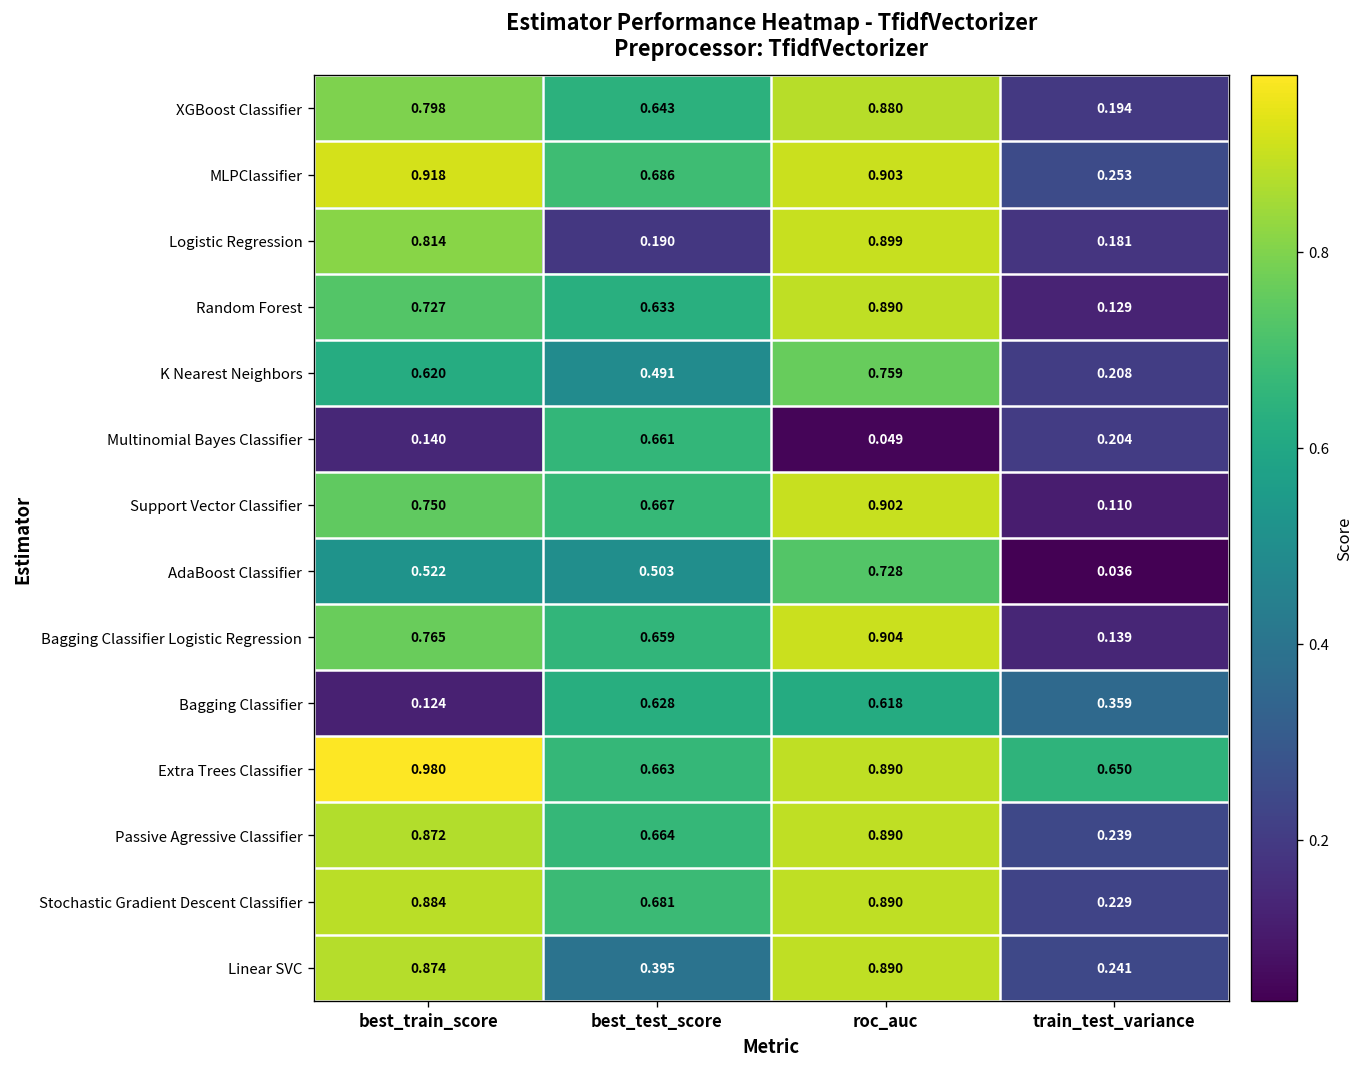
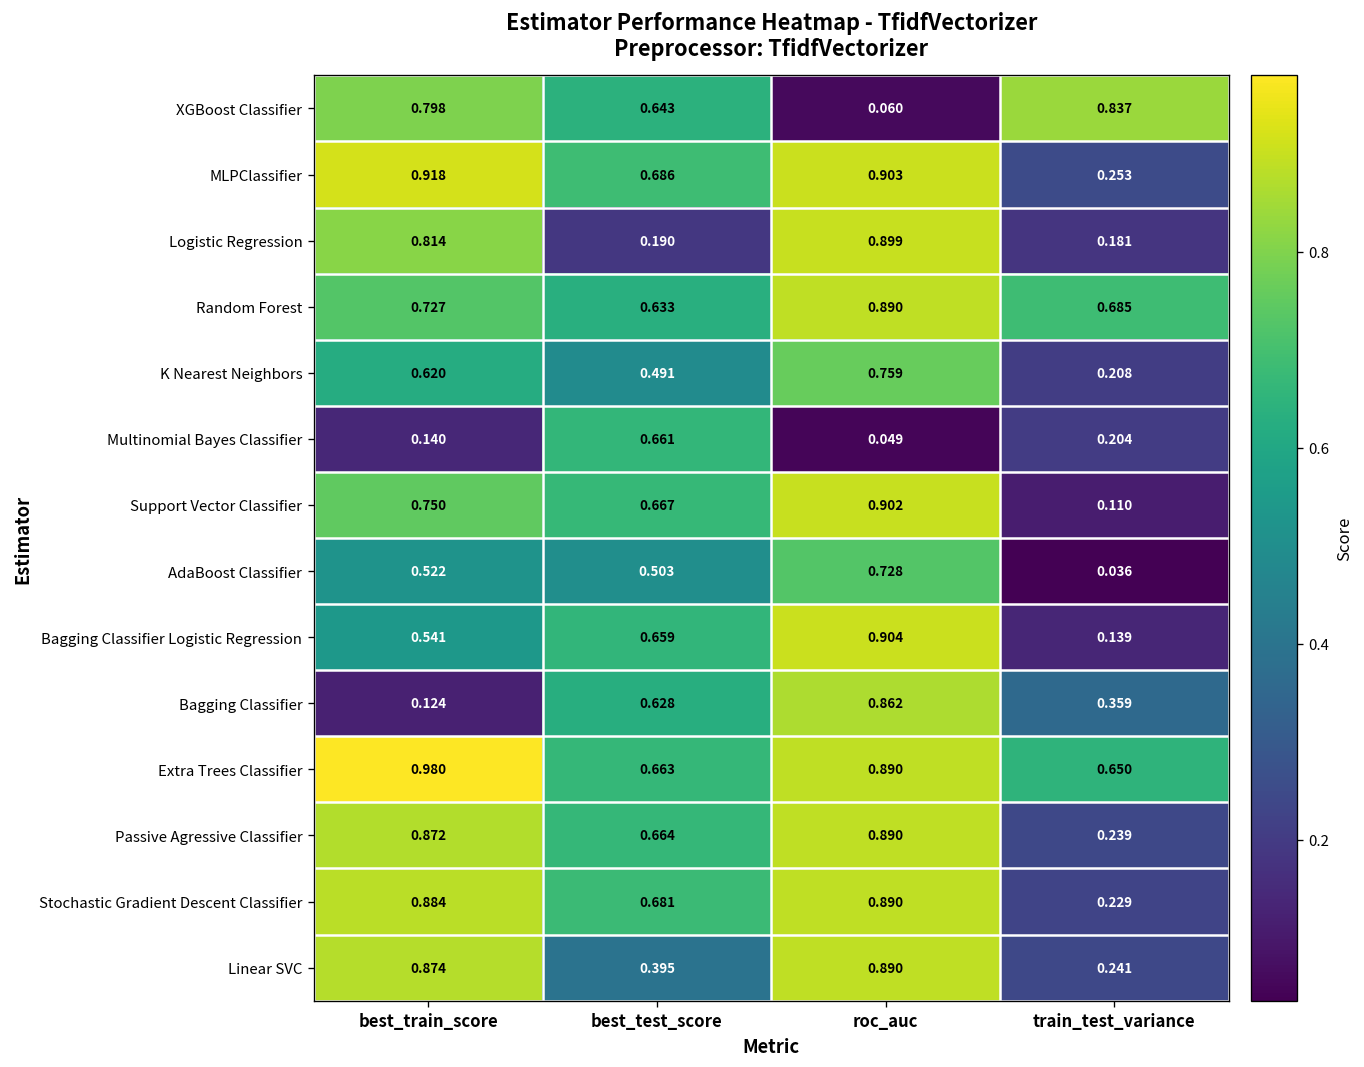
XGBoost Classifier, roc_auc: 0.880 -> 0.060
XGBoost Classifier, train_test_variance: 0.194 -> 0.837
Random Forest, train_test_variance: 0.129 -> 0.685
Bagging Classifier Logistic Regression, best_train_score: 0.765 -> 0.541
Bagging Classifier, roc_auc: 0.618 -> 0.862
